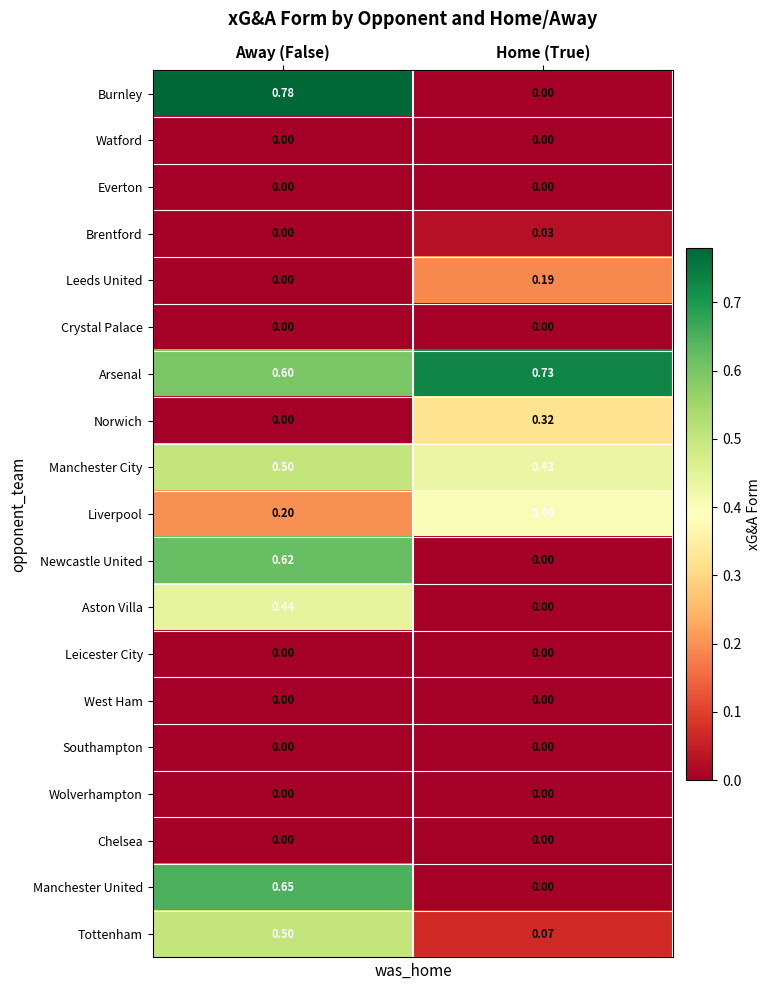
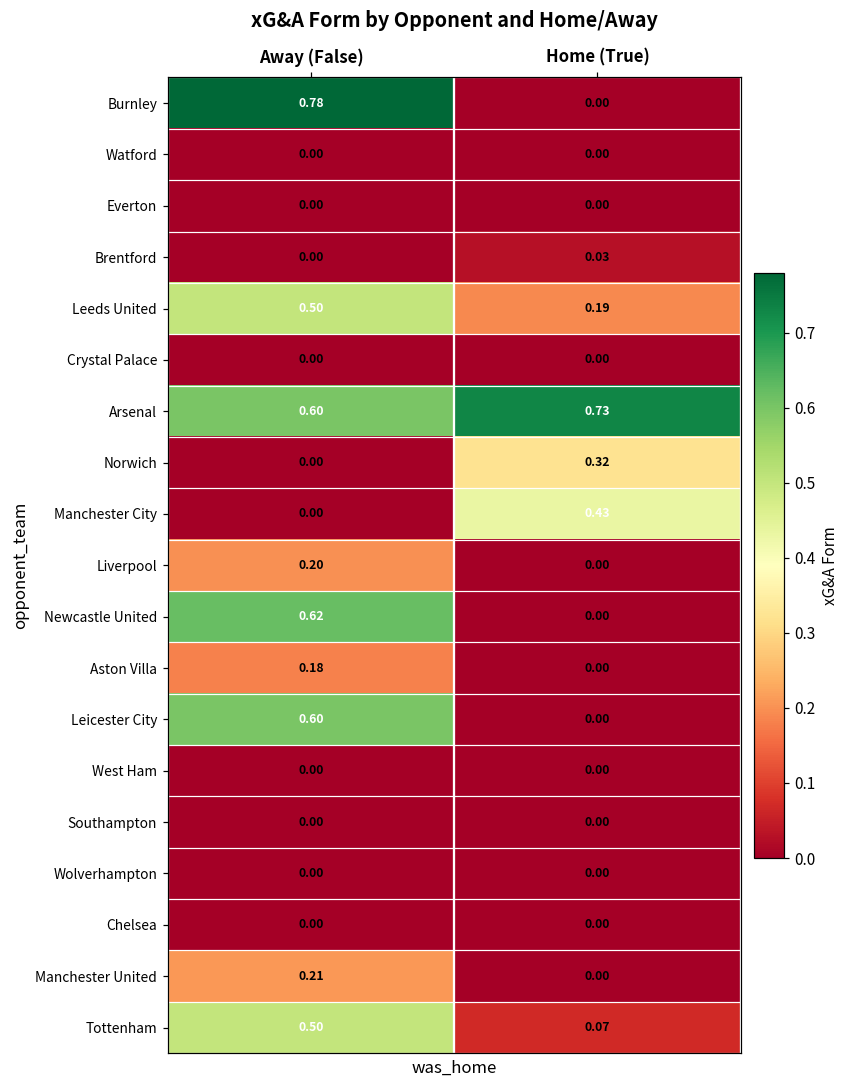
Leeds United, Away (False): 0.00 -> 0.50
Manchester City, Away (False): 0.50 -> 0.00
Liverpool, Home (True): 0.40 -> 0.00
Aston Villa, Away (False): 0.44 -> 0.18
Leicester City, Away (False): 0.00 -> 0.60
Manchester United, Away (False): 0.65 -> 0.21
